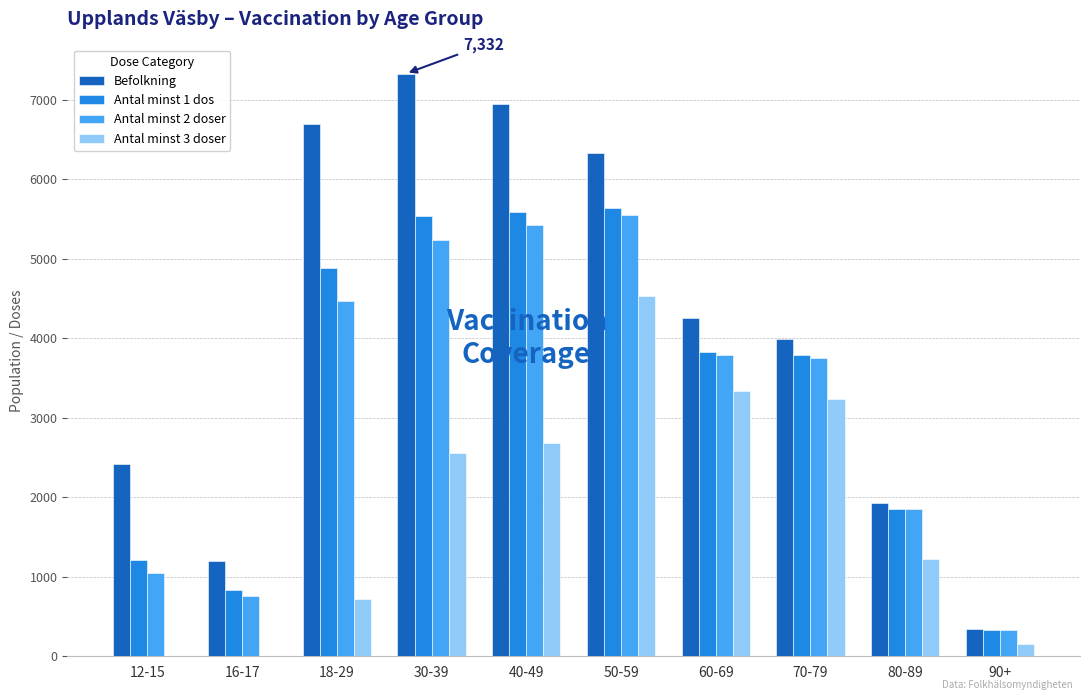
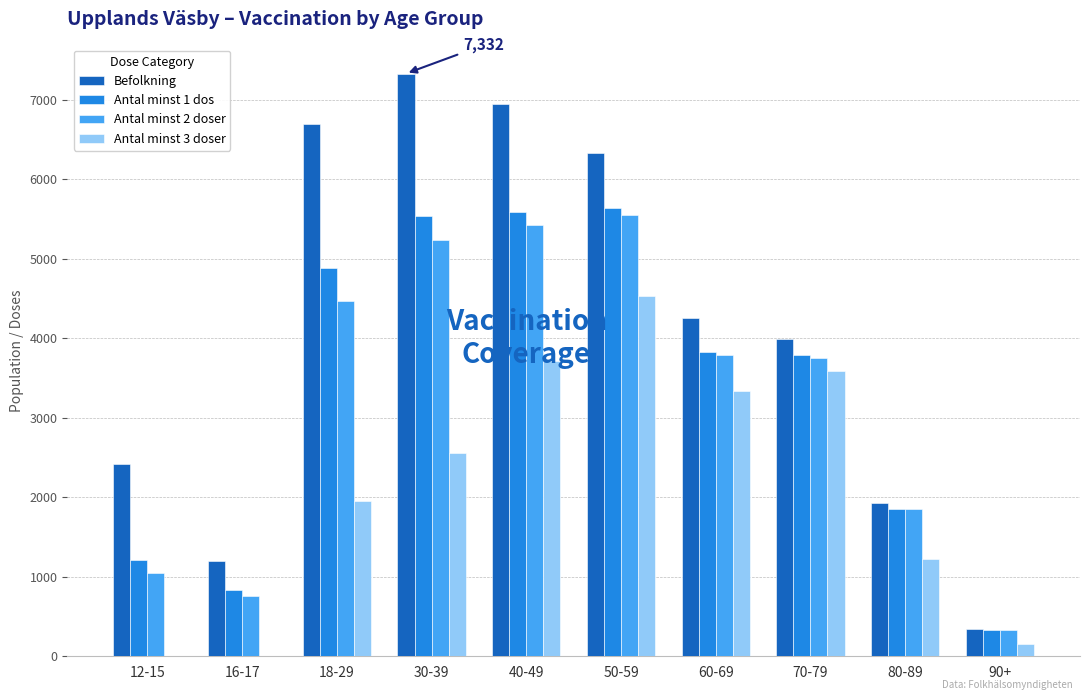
Antal minst 3 doser, 18-29: 700 -> 2000
Antal minst 3 doser, 40-49: 2700 -> 3700
Antal minst 3 doser, 70-79: 3200 -> 3600
